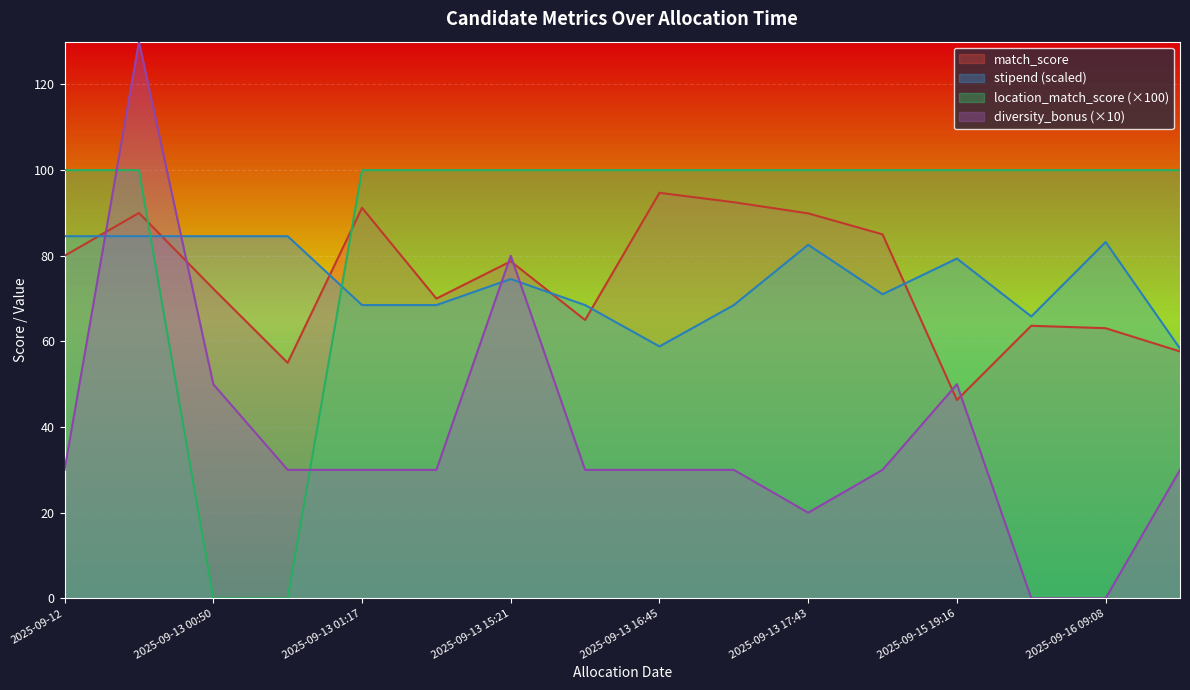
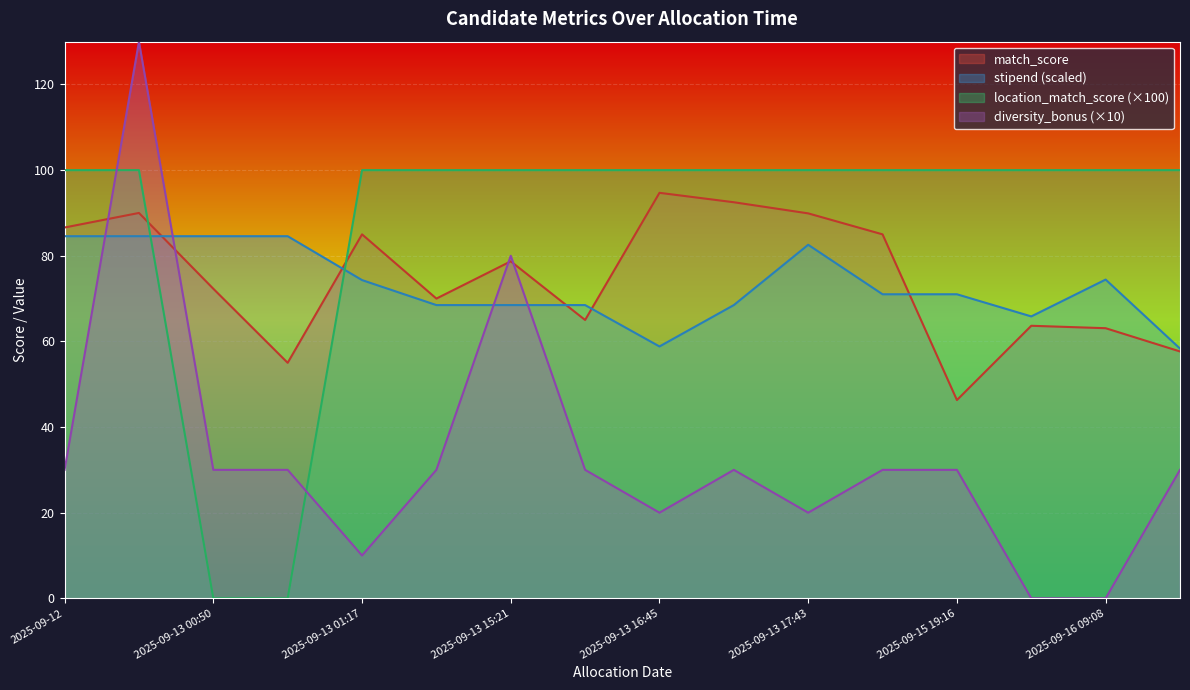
match_score, 2025-09-12: 80 -> 87
diversity_bonus (×10), 2025-09-13 00:50: 50 -> 30
match_score, 2025-09-13 01:17: 91 -> 85
stipend (scaled), 2025-09-13 01:17: 68 -> 74
diversity_bonus (×10), 2025-09-13 01:17: 30 -> 10
stipend (scaled), 2025-09-13 15:21: 75 -> 68
diversity_bonus (×10), 2025-09-13 16:45: 30 -> 20
stipend (scaled), 2025-09-15 19:16: 79 -> 71
diversity_bonus (×10), 2025-09-15 19:16: 50 -> 30
stipend (scaled), 2025-09-16 09:08: 83 -> 74
